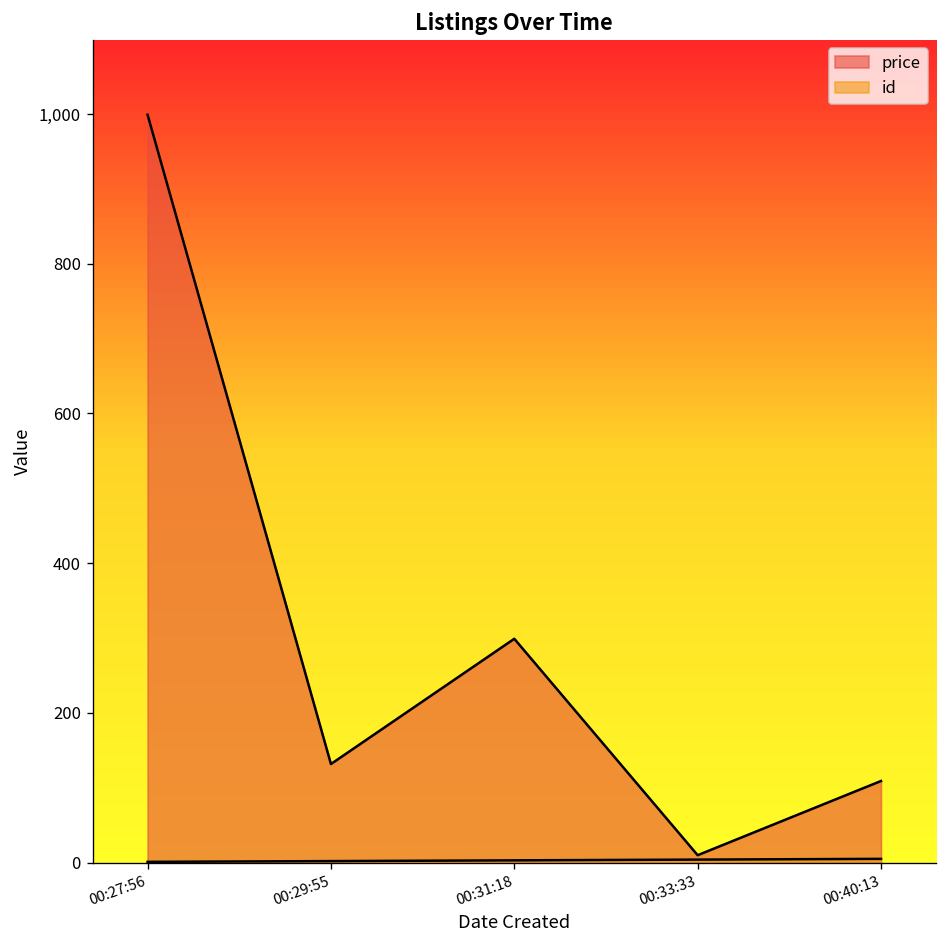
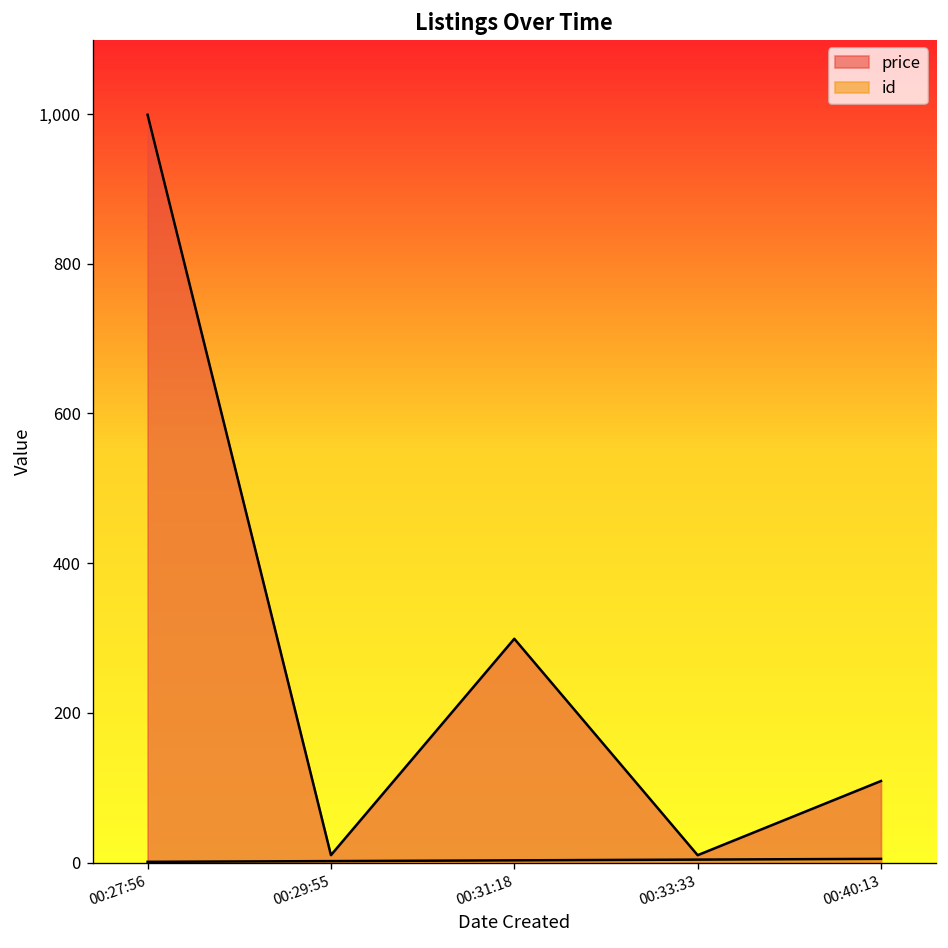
price, 00:29:55: 130 -> 10
